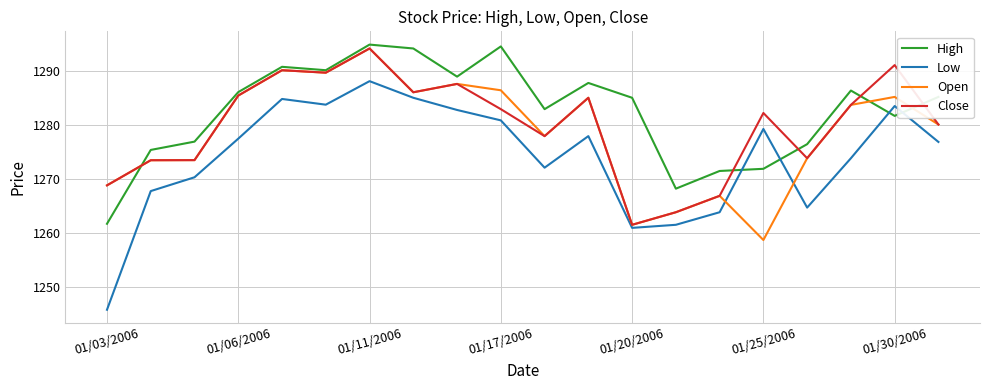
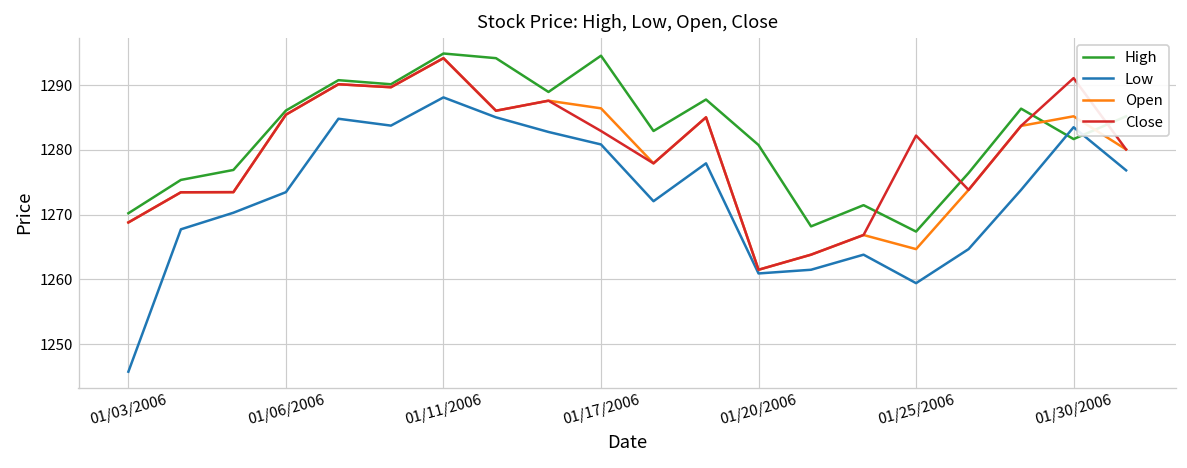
High, 01/03/2006: 1262 -> 1270
Low, 01/06/2006: 1277 -> 1273
High, 01/20/2006: 1285 -> 1281
High, 01/25/2006: 1272 -> 1267
Low, 01/25/2006: 1279 -> 1259
Open, 01/25/2006: 1259 -> 1265
